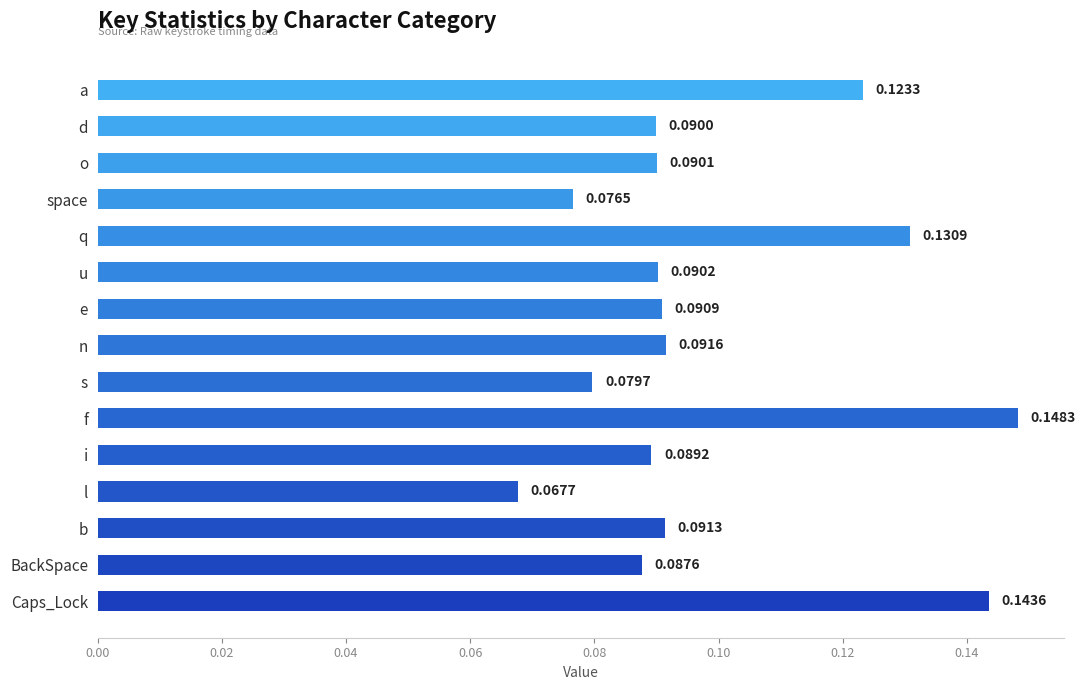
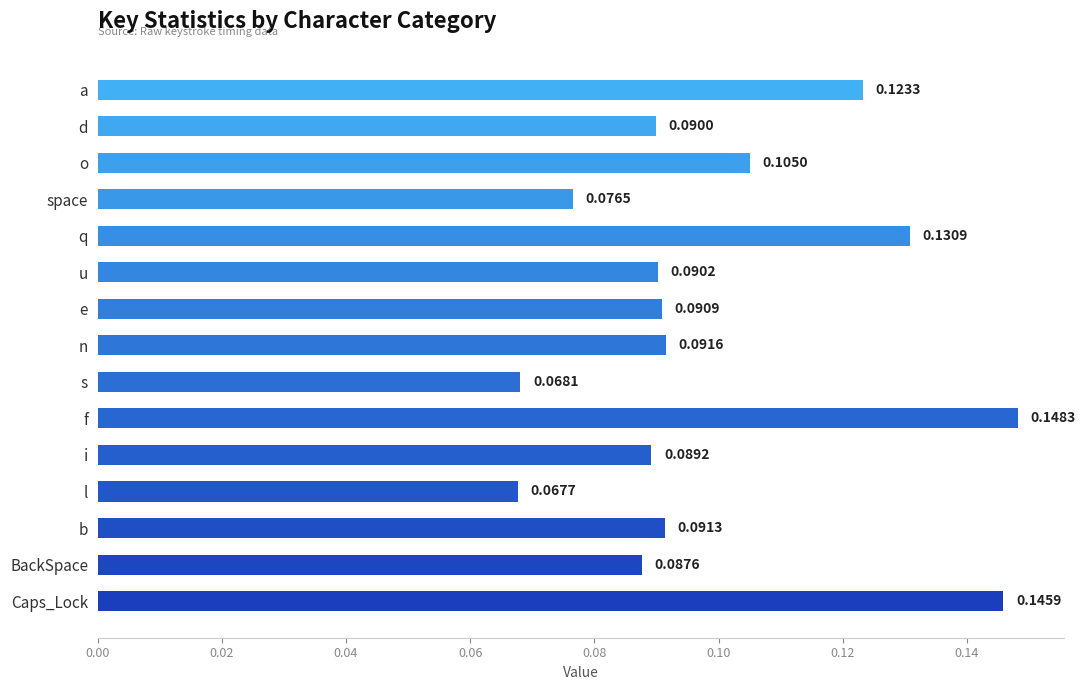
o: 0.0901 -> 0.1050
s: 0.0797 -> 0.0681
Caps_Lock: 0.1436 -> 0.1459
